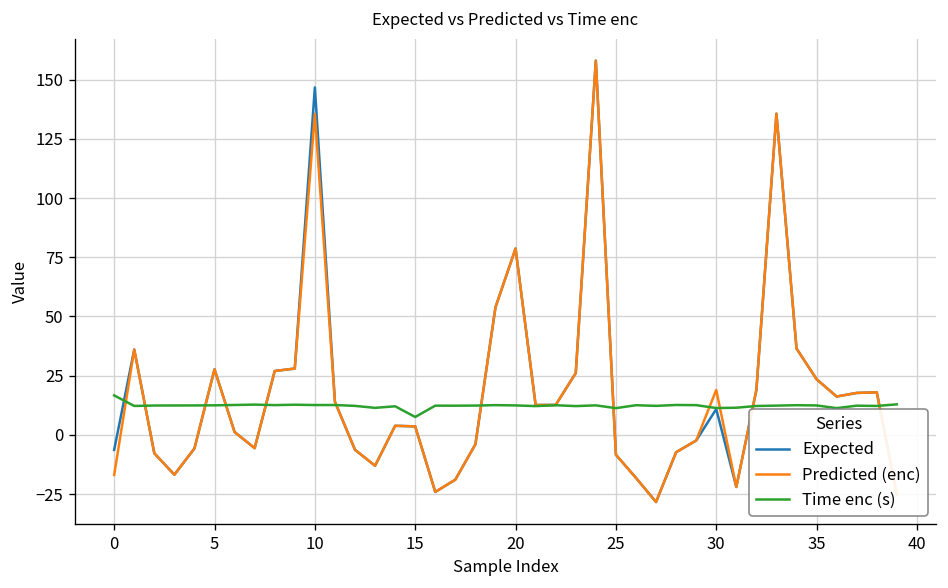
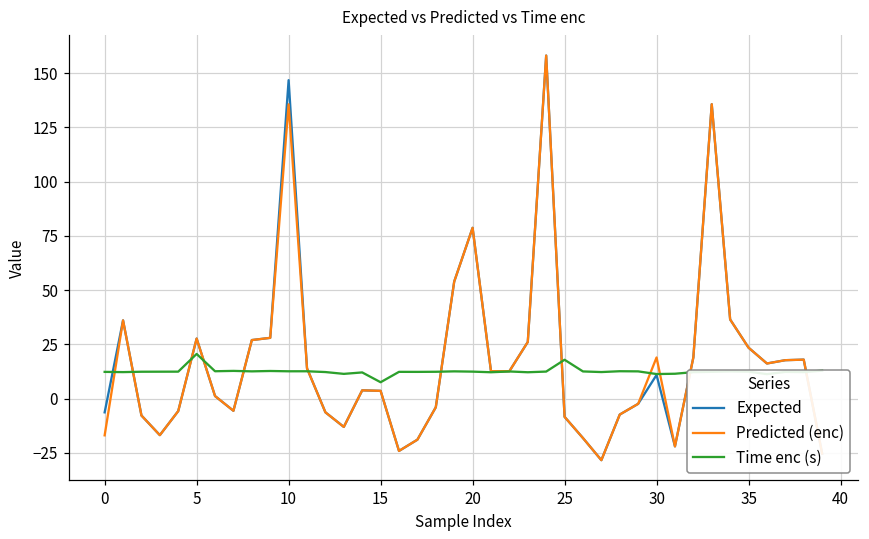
Time enc (s), 0: 17 -> 12
Time enc (s), 5: 12 -> 21
Time enc (s), 25: 11 -> 18
